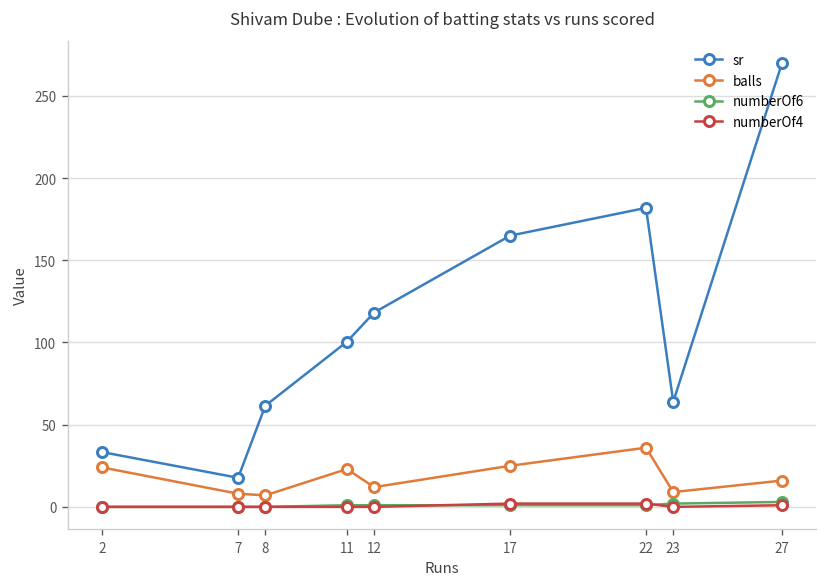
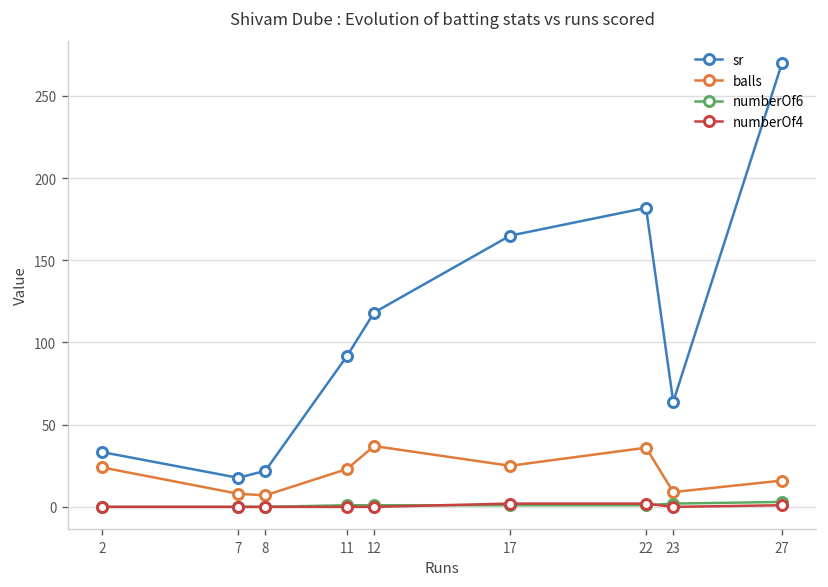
sr, 8: 62 -> 22
sr, 11: 100 -> 92
balls, 12: 12 -> 37
